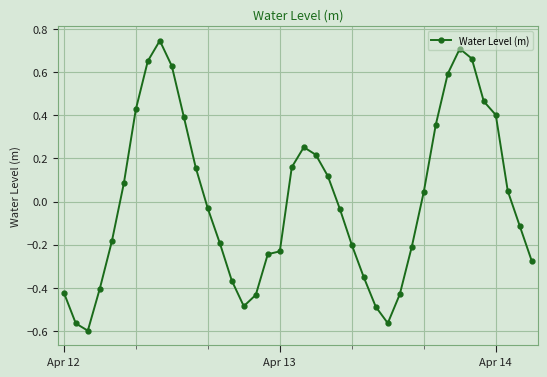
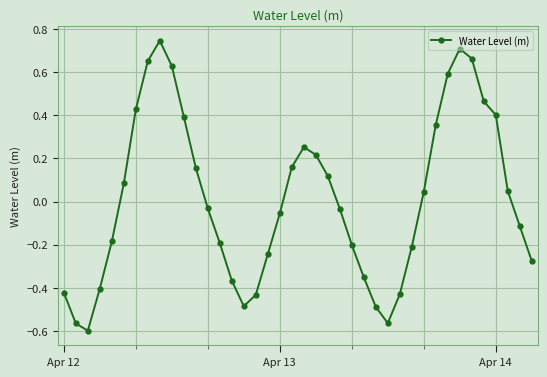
Apr 13: -0.23 -> -0.06
